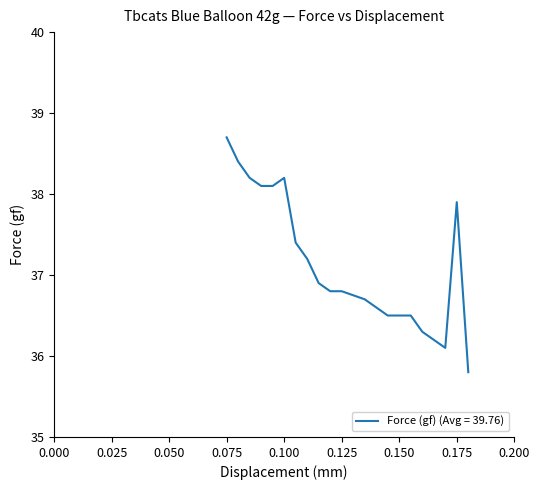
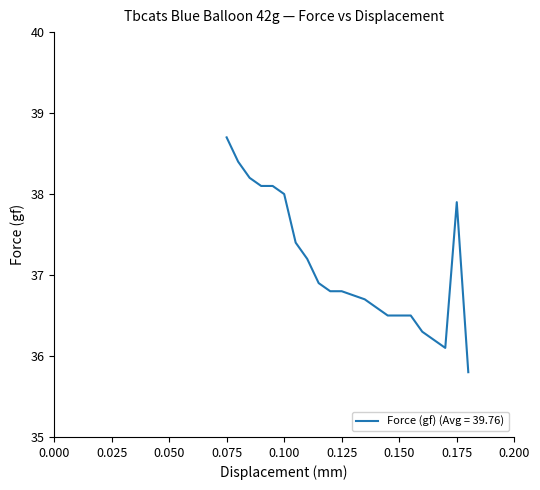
0.100: 38.2 -> 38.0
